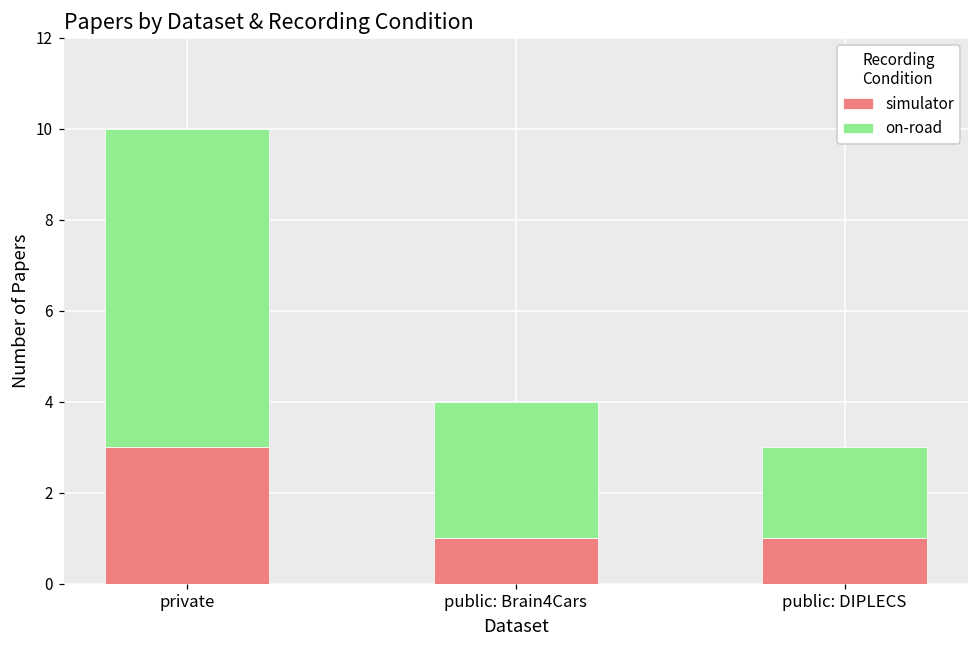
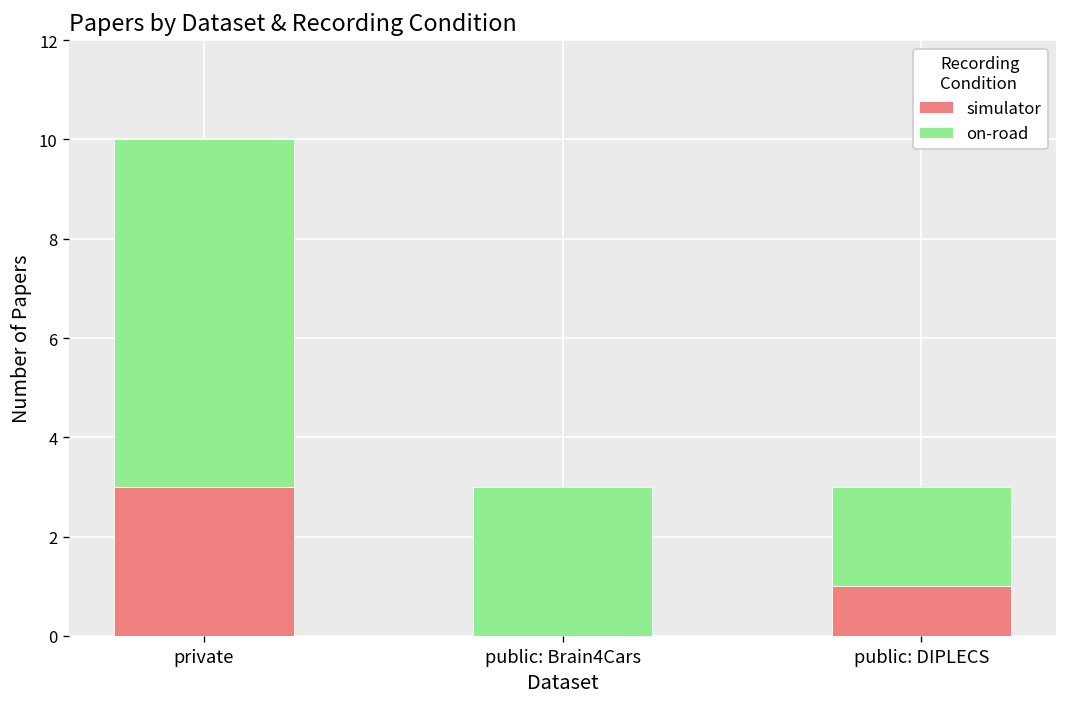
simulator, public: Brain4Cars: 1 -> 0
